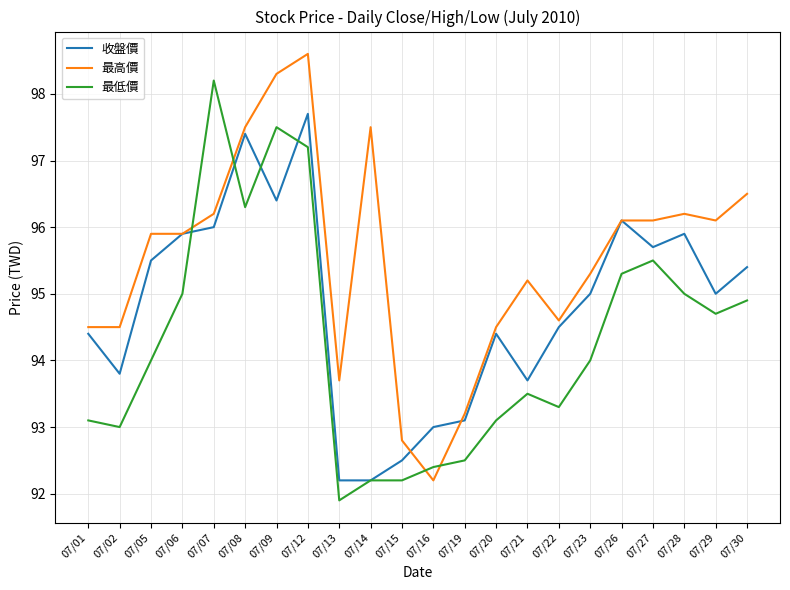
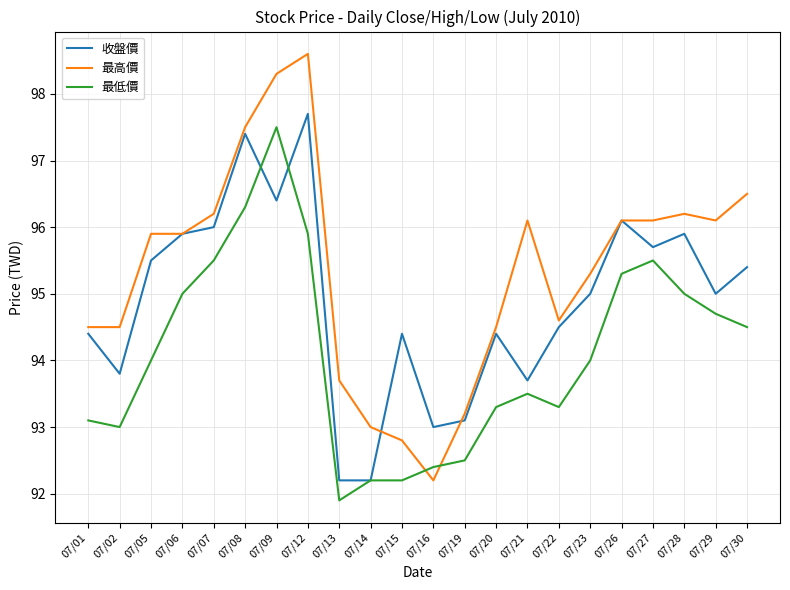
最低價, 07/07: 98.2 -> 95.5
最低價, 07/12: 97.2 -> 95.9
最高價, 07/14: 97.5 -> 93.0
收盤價, 07/15: 92.5 -> 94.4
最低價, 07/20: 93.1 -> 93.3
最高價, 07/21: 95.2 -> 96.1
最低價, 07/30: 94.9 -> 94.5
